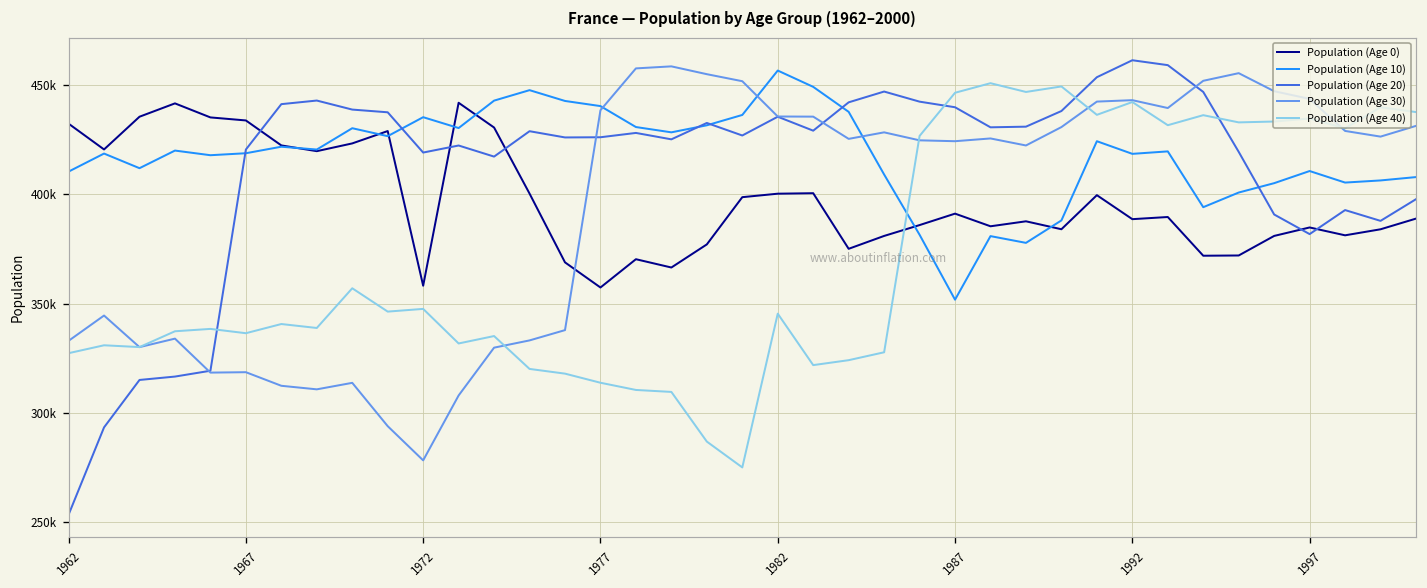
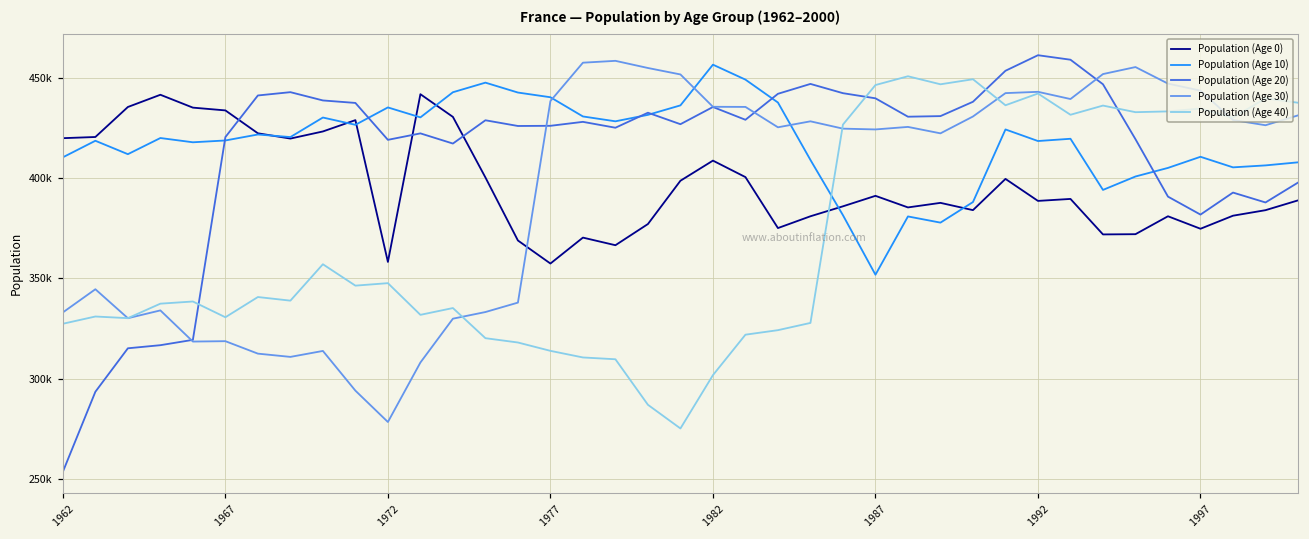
Population (Age 0), 1962: 432000 -> 420000
Population (Age 40), 1967: 336000 -> 331000
Population (Age 0), 1982: 400000 -> 409000
Population (Age 40), 1982: 345000 -> 302000
Population (Age 0), 1997: 385000 -> 375000
